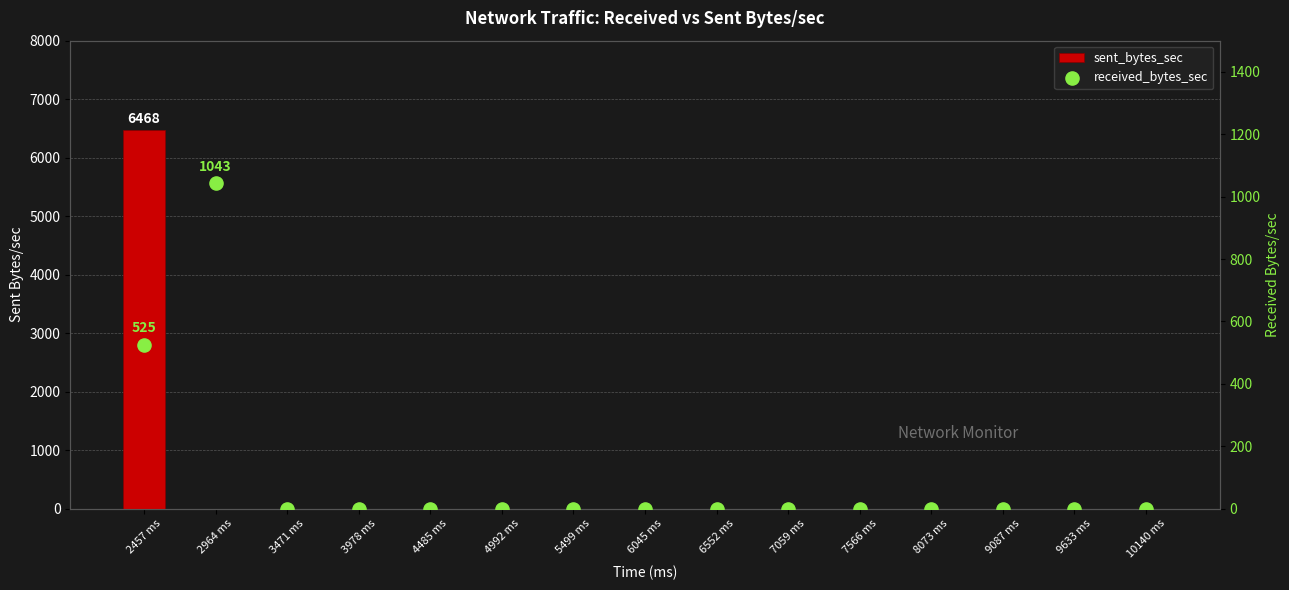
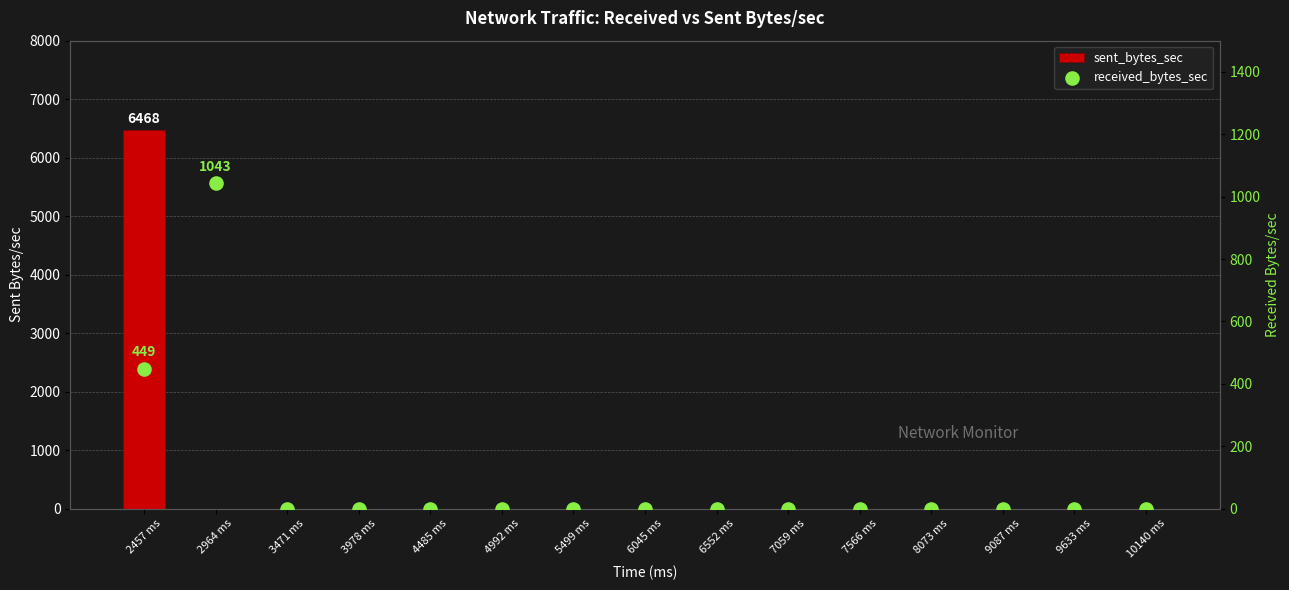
received_bytes_sec, 2457 ms: 525 -> 449
